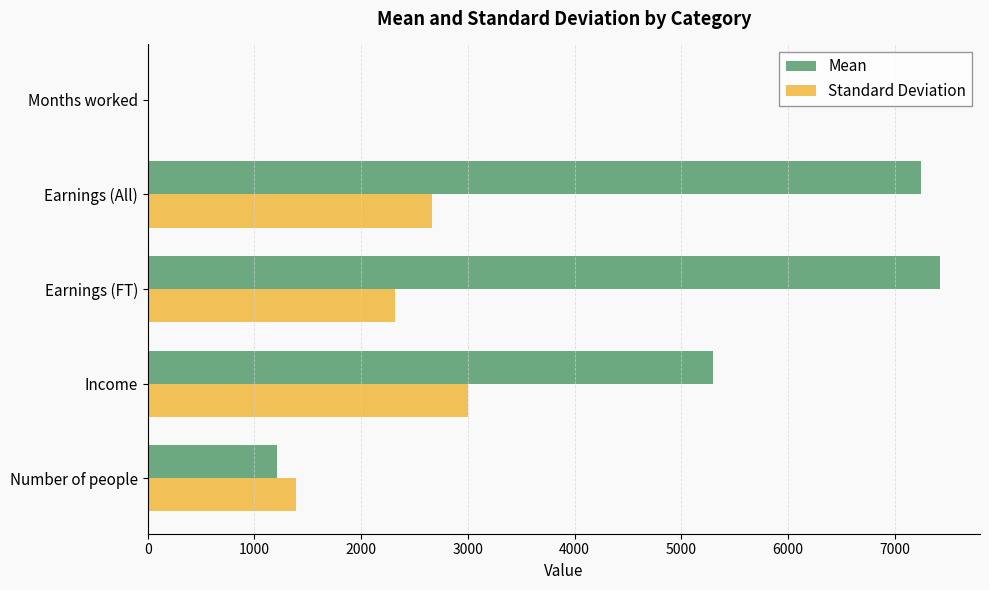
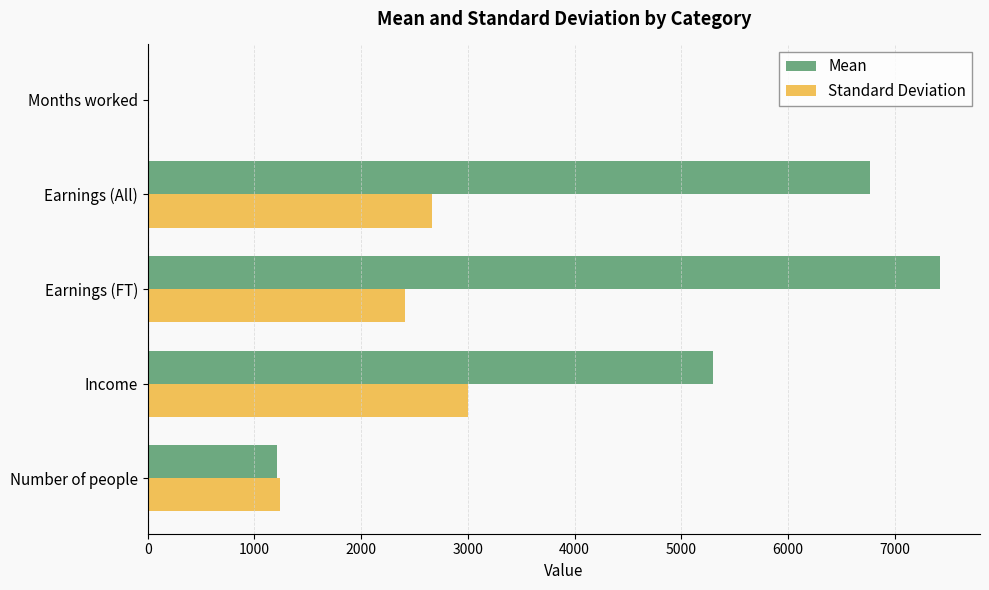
Mean, Earnings (All): 7240 -> 6770
Standard Deviation, Earnings (FT): 2310 -> 2410
Standard Deviation, Number of people: 1390 -> 1240
